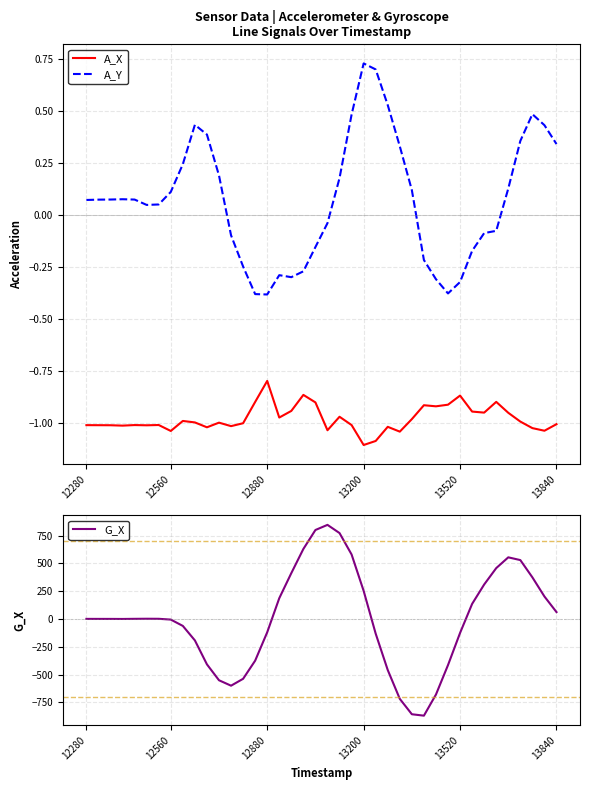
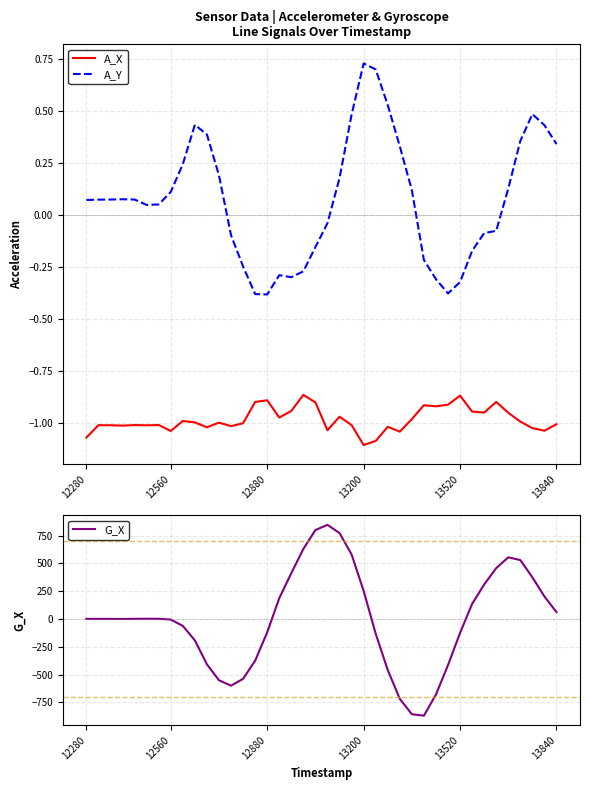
Sensor Data | Accelerometer & Gyroscope Line Signals Over Timestamp, A_X, 12280: -1.01 -> -1.07
Sensor Data | Accelerometer & Gyroscope Line Signals Over Timestamp, A_X, 12880: -0.80 -> -0.89
